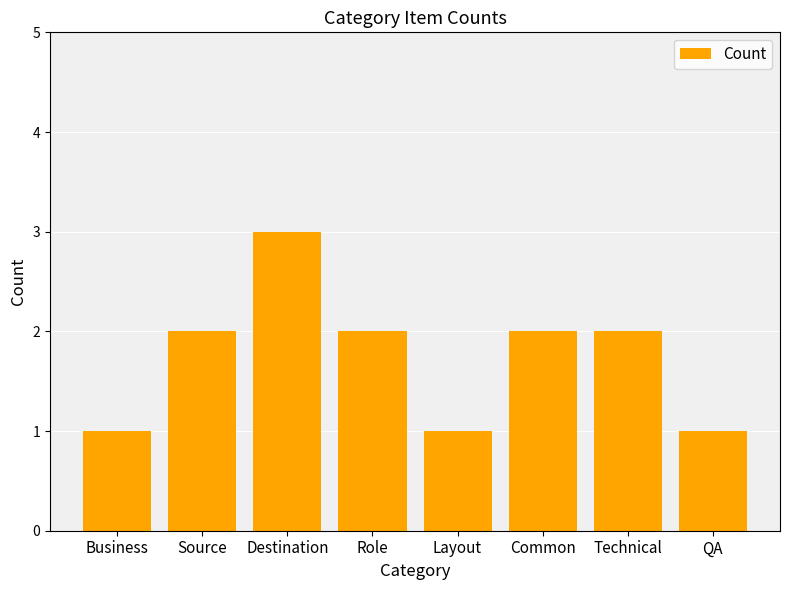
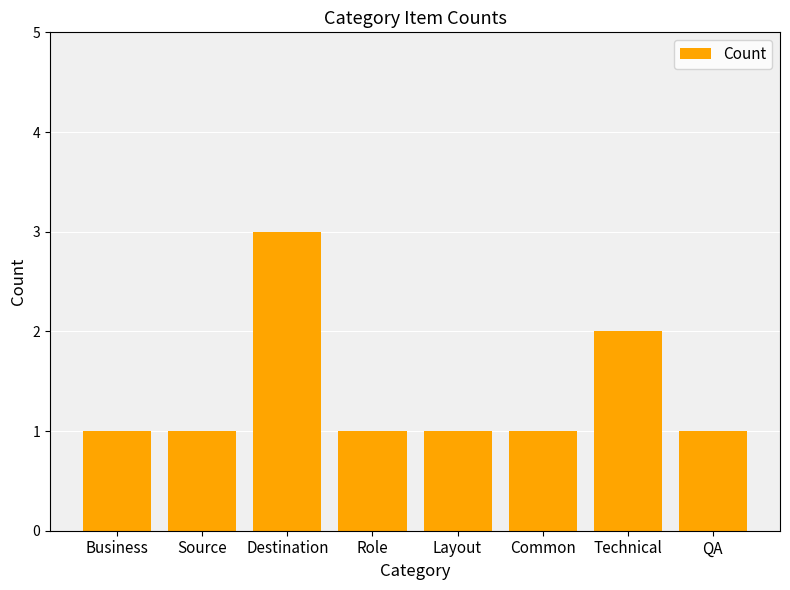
Source: 2 -> 1
Role: 2 -> 1
Common: 2 -> 1
